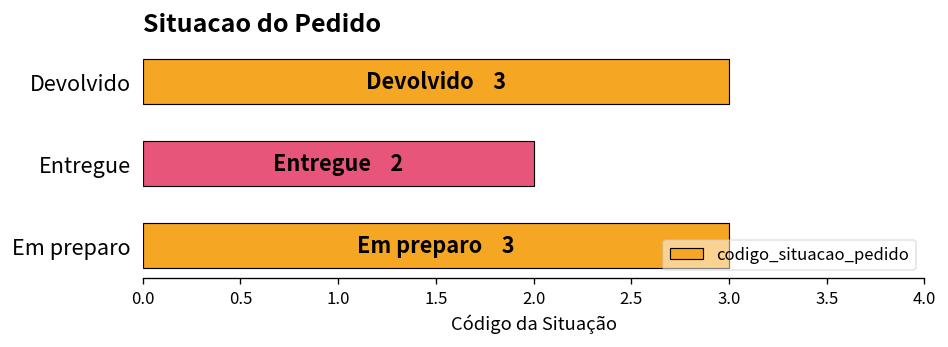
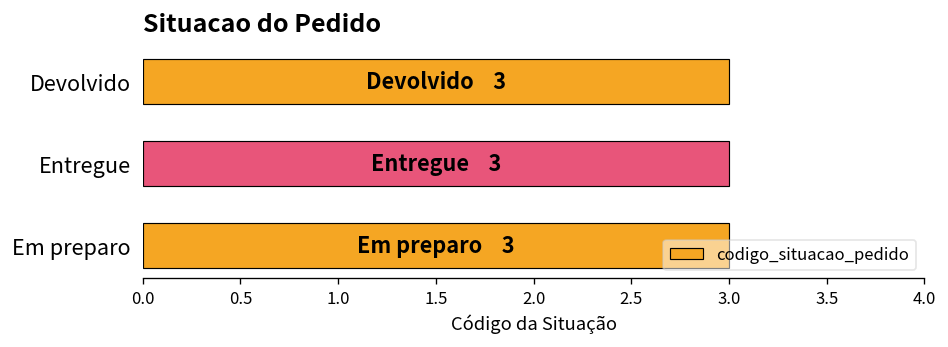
Entregue: 2 -> 3
